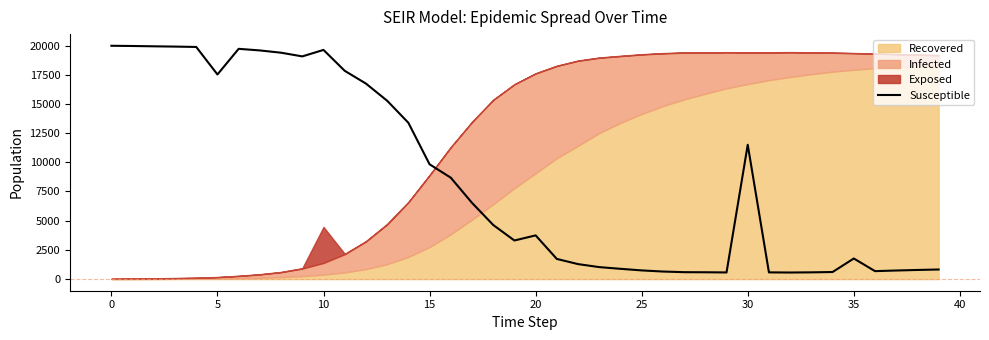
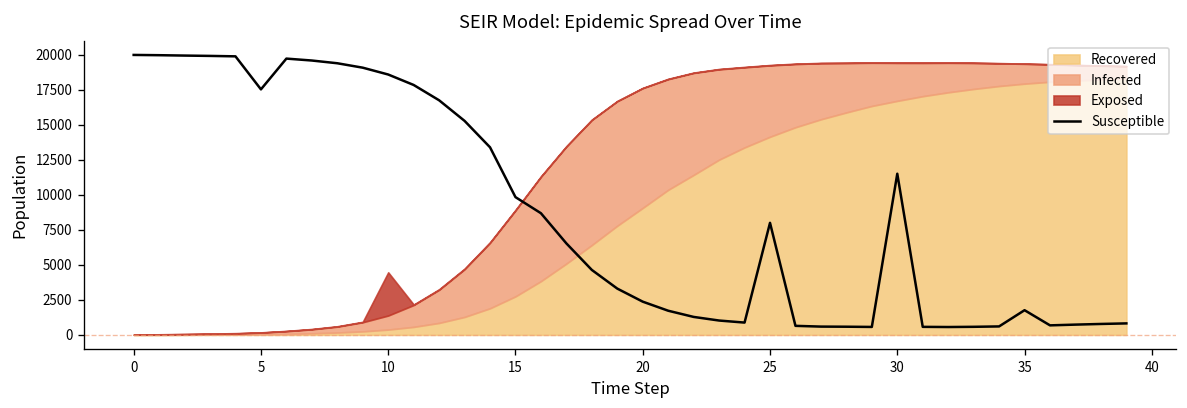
Susceptible, 10: 19600 -> 18600
Susceptible, 20: 3700 -> 2400
Susceptible, 25: 700 -> 8000
